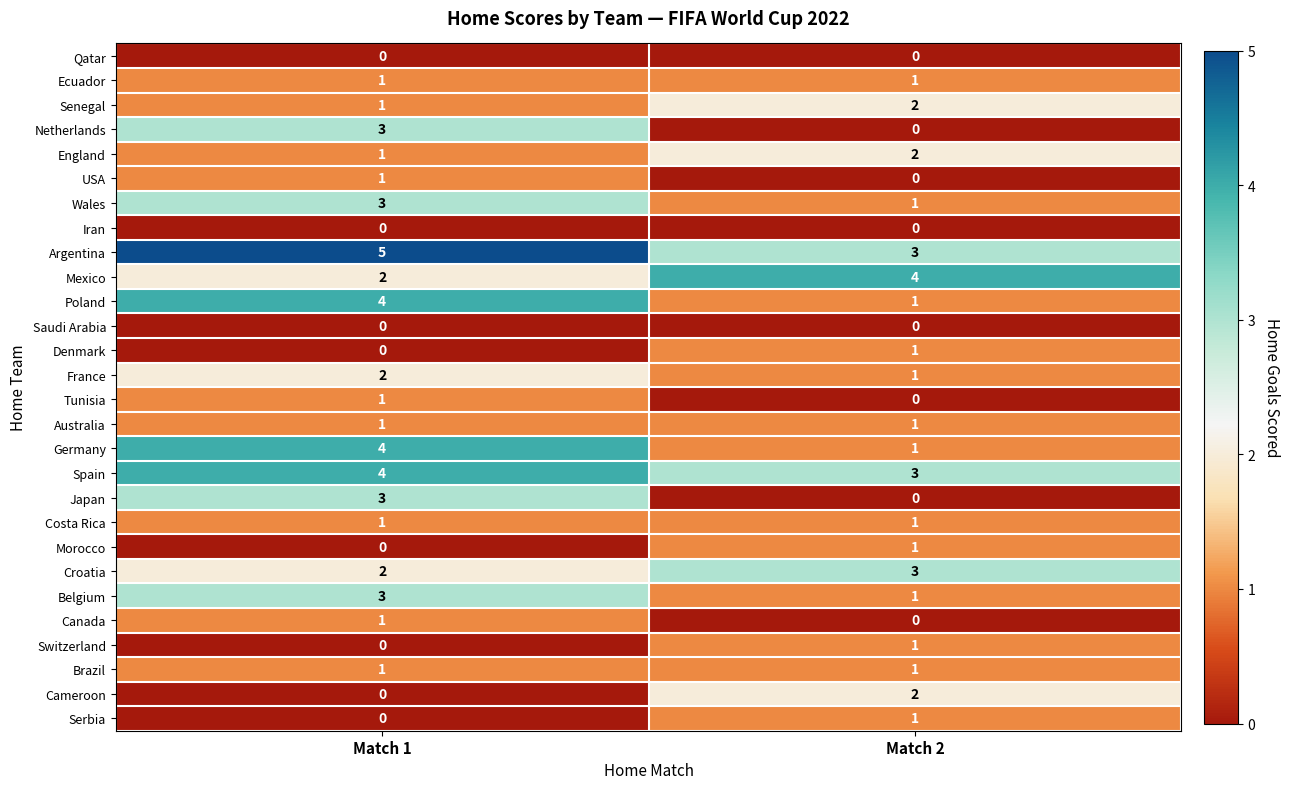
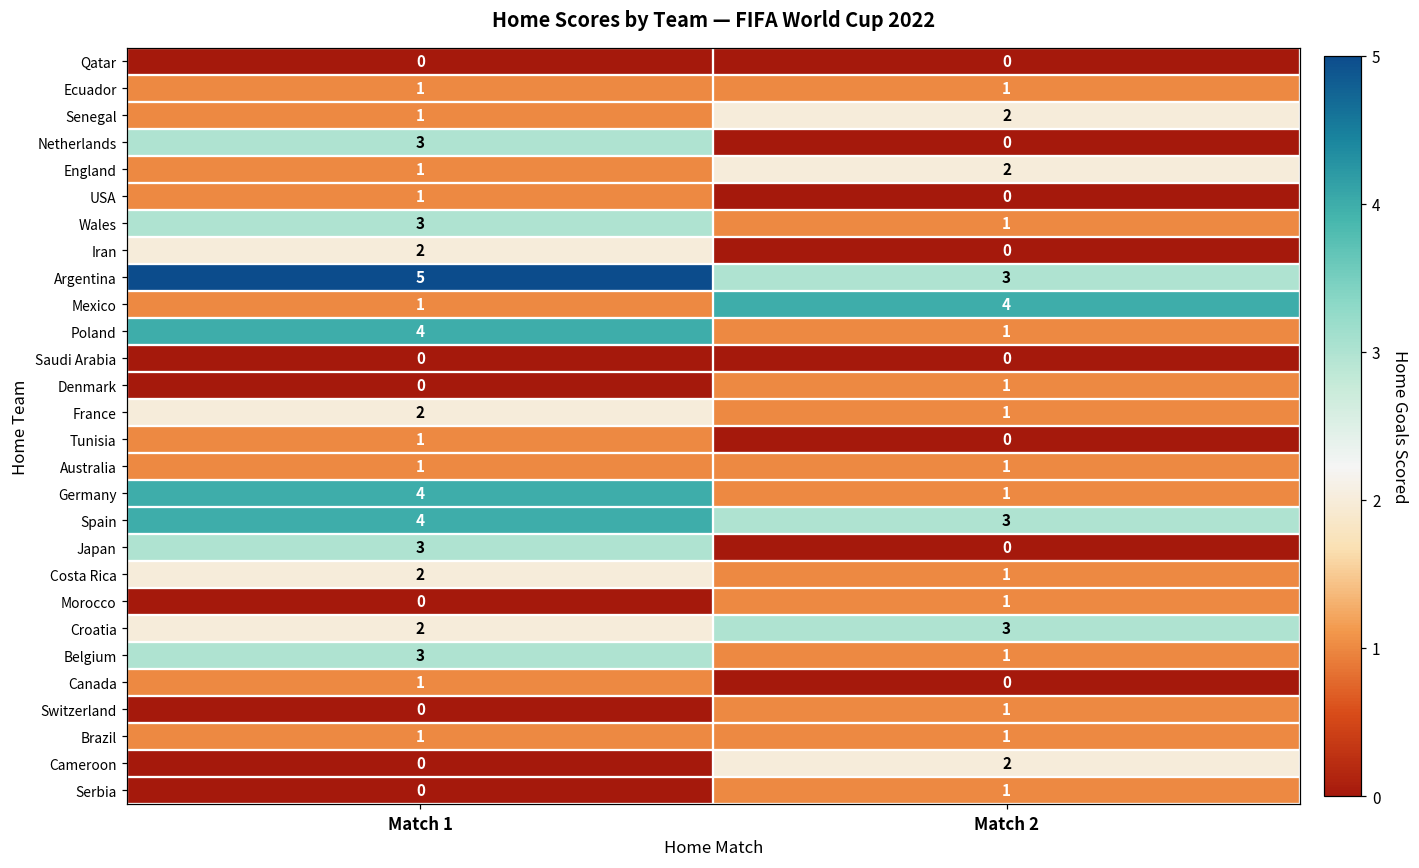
Iran, Match 1: 0 -> 2
Mexico, Match 1: 2 -> 1
Costa Rica, Match 1: 1 -> 2
